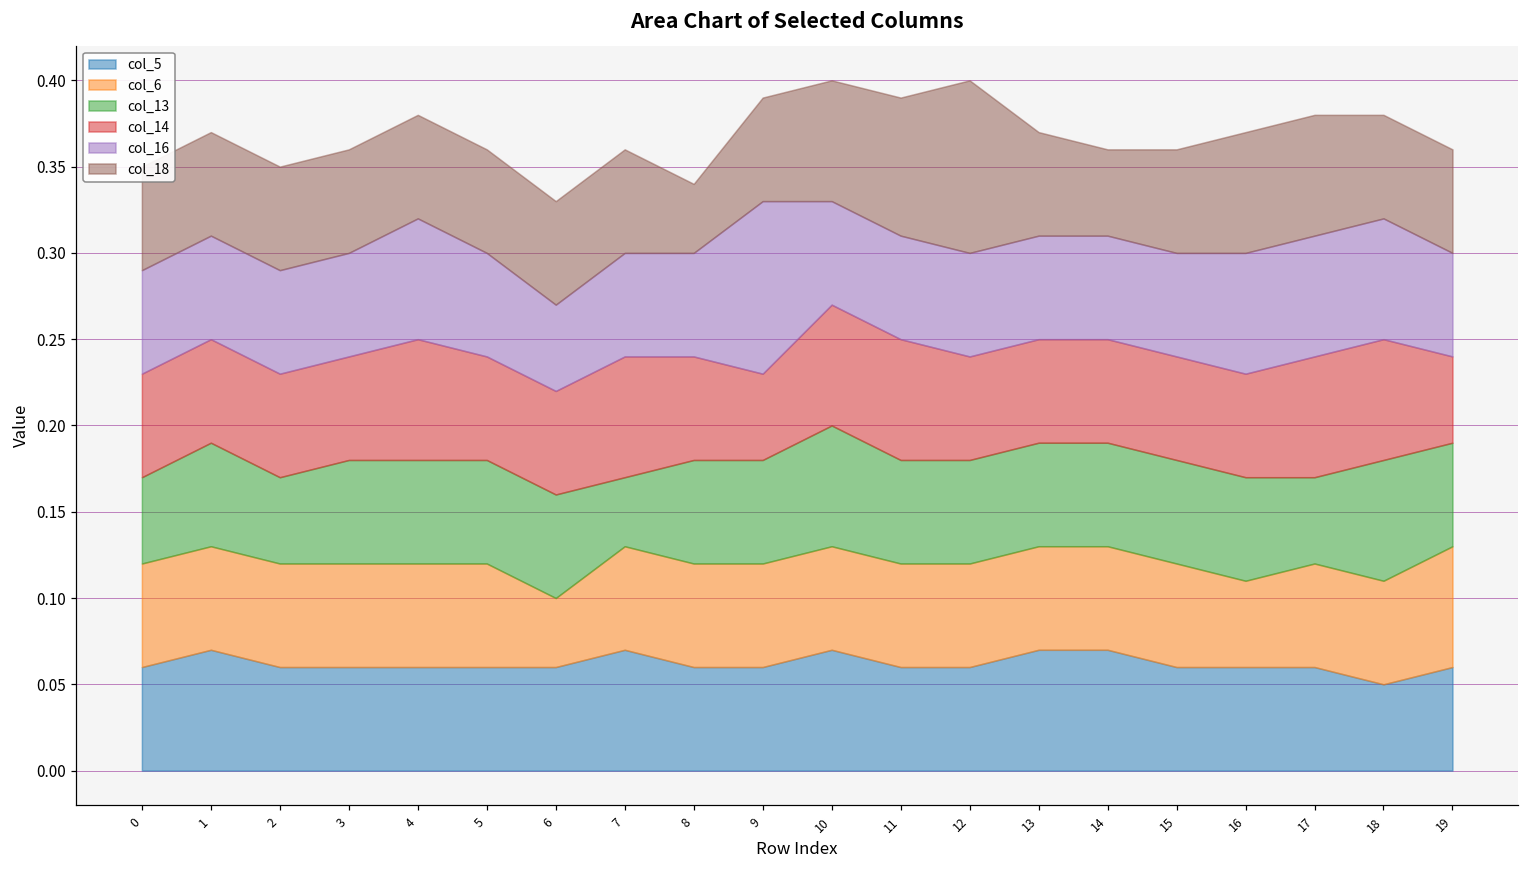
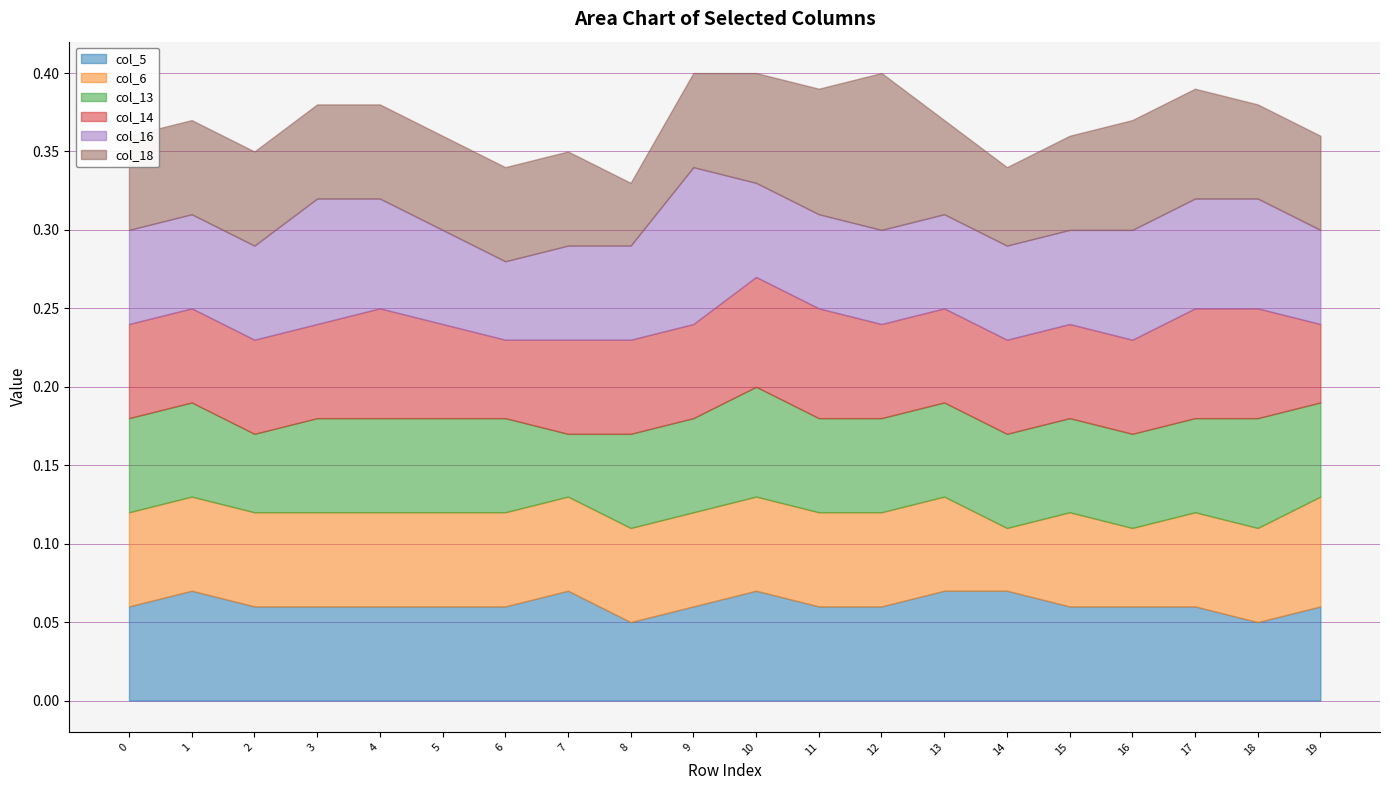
col_13, 0: 0.05 -> 0.06
col_16, 3: 0.06 -> 0.08
col_6, 6: 0.04 -> 0.06
col_14, 6: 0.06 -> 0.05
col_14, 7: 0.07 -> 0.06
col_5, 8: 0.06 -> 0.05
col_14, 9: 0.05 -> 0.06
col_6, 14: 0.06 -> 0.04
col_13, 17: 0.05 -> 0.06
